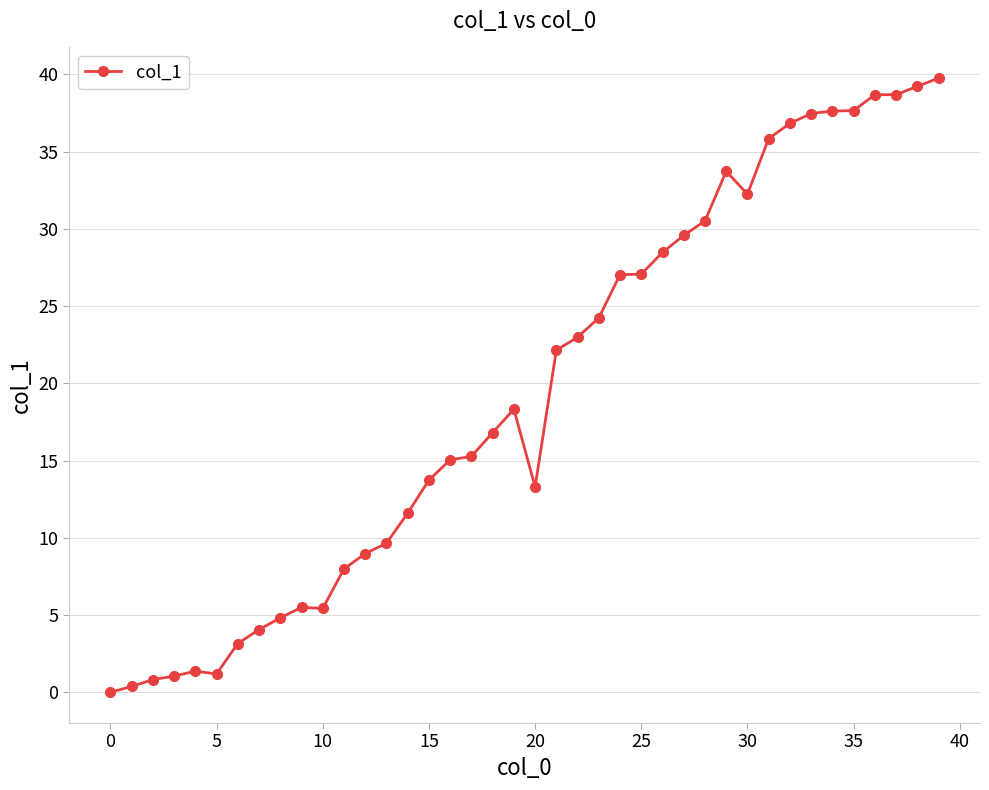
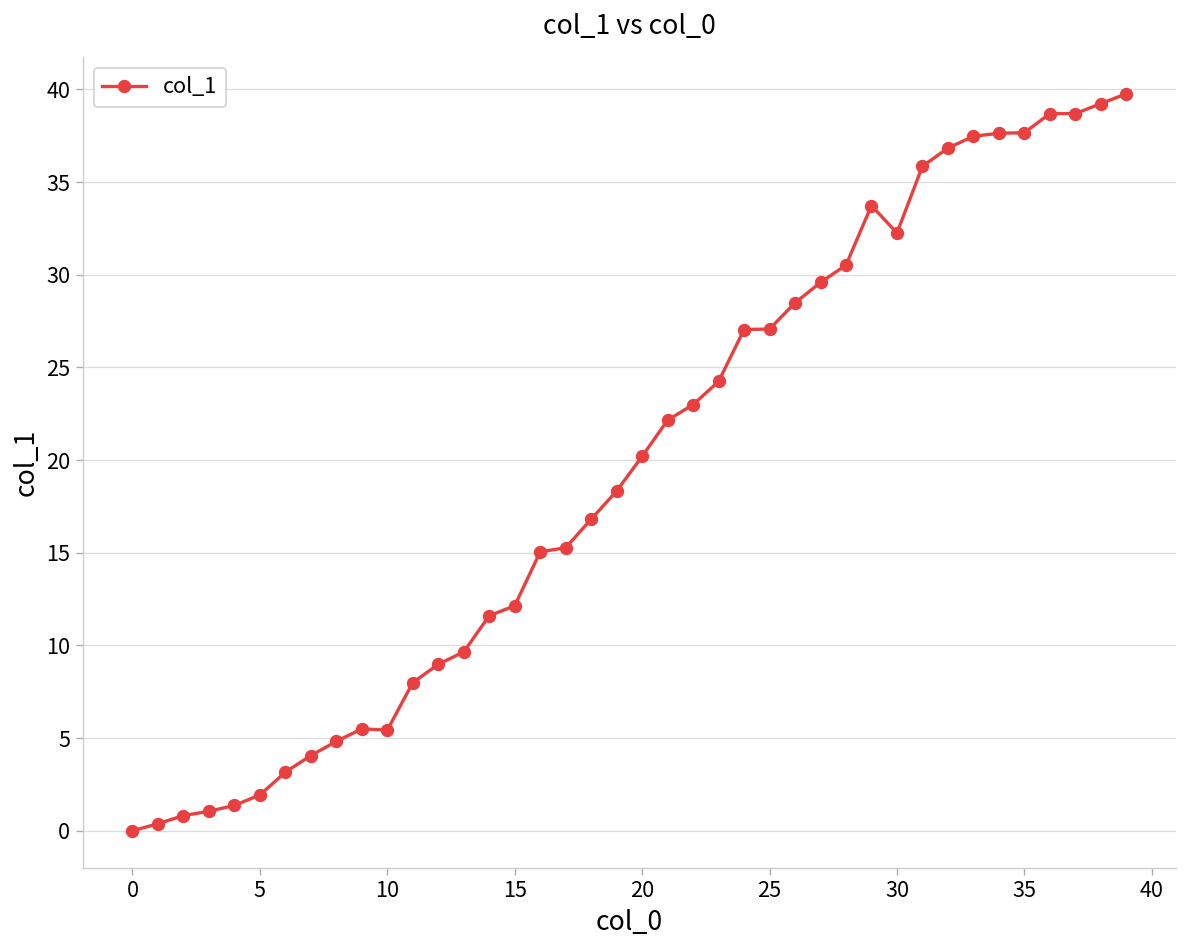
5: 1.2 -> 1.9
15: 13.7 -> 12.1
20: 13.3 -> 20.2
